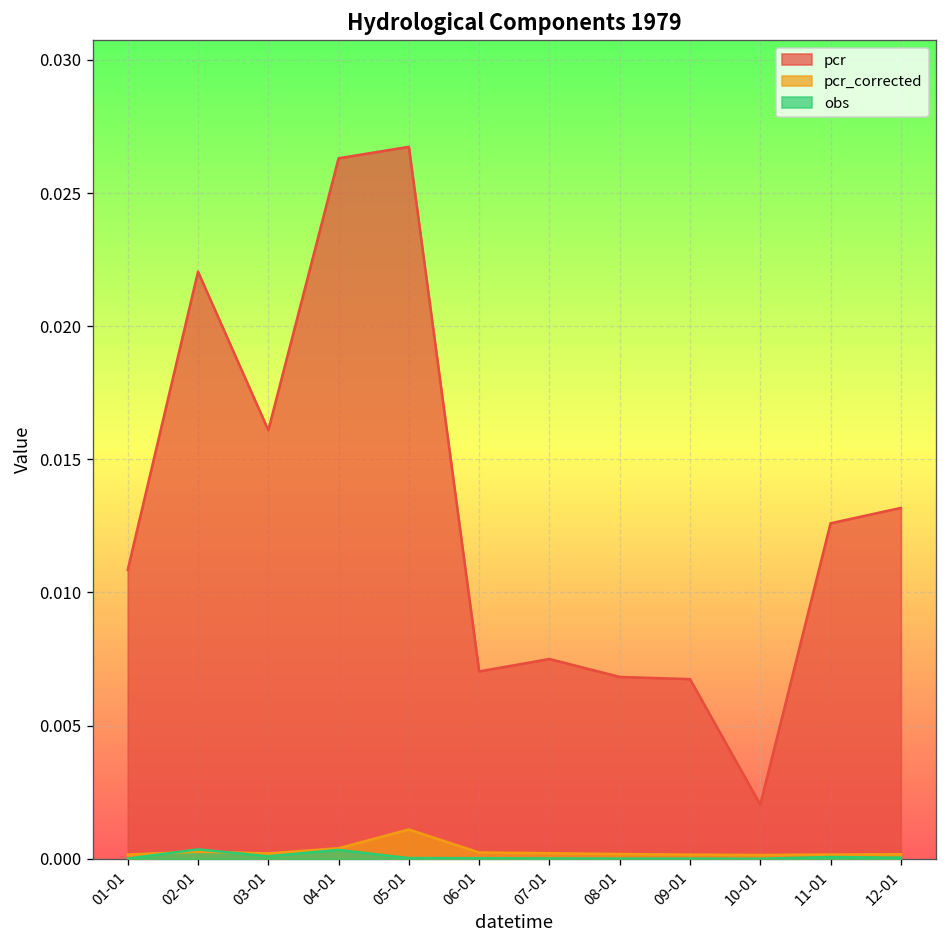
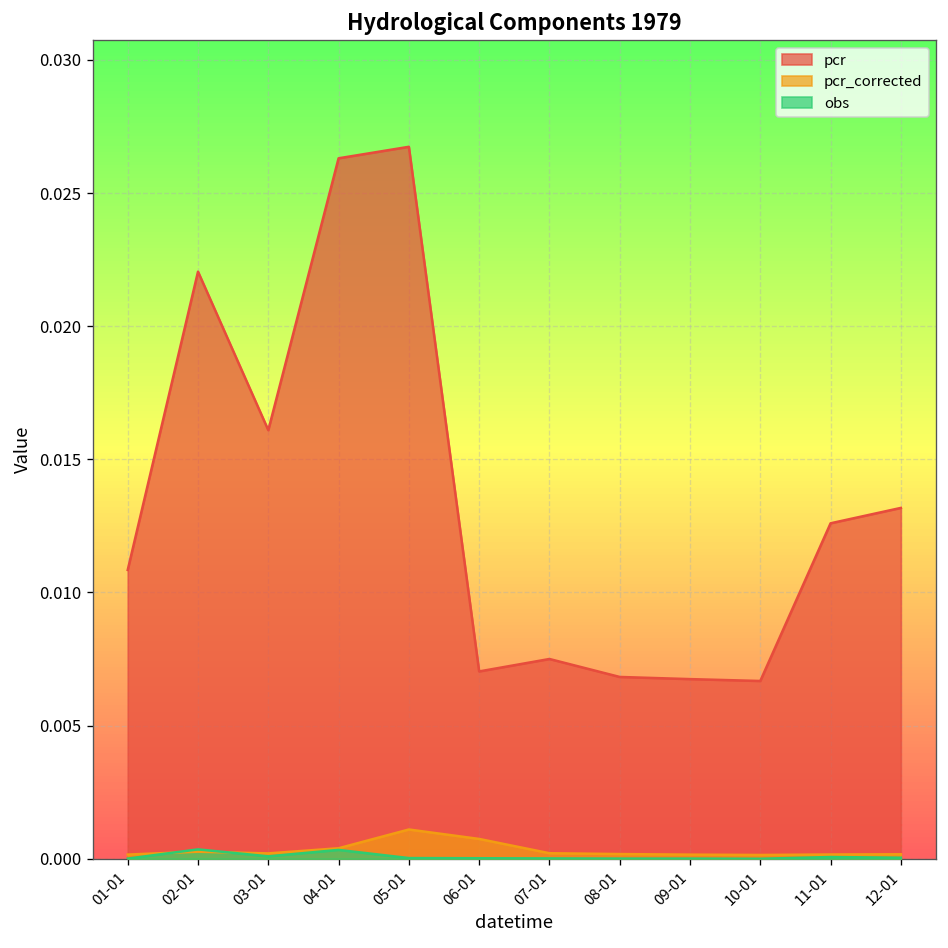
pcr_corrected, 06-01: 0.0002 -> 0.0007
pcr, 10-01: 0.0020 -> 0.0067
